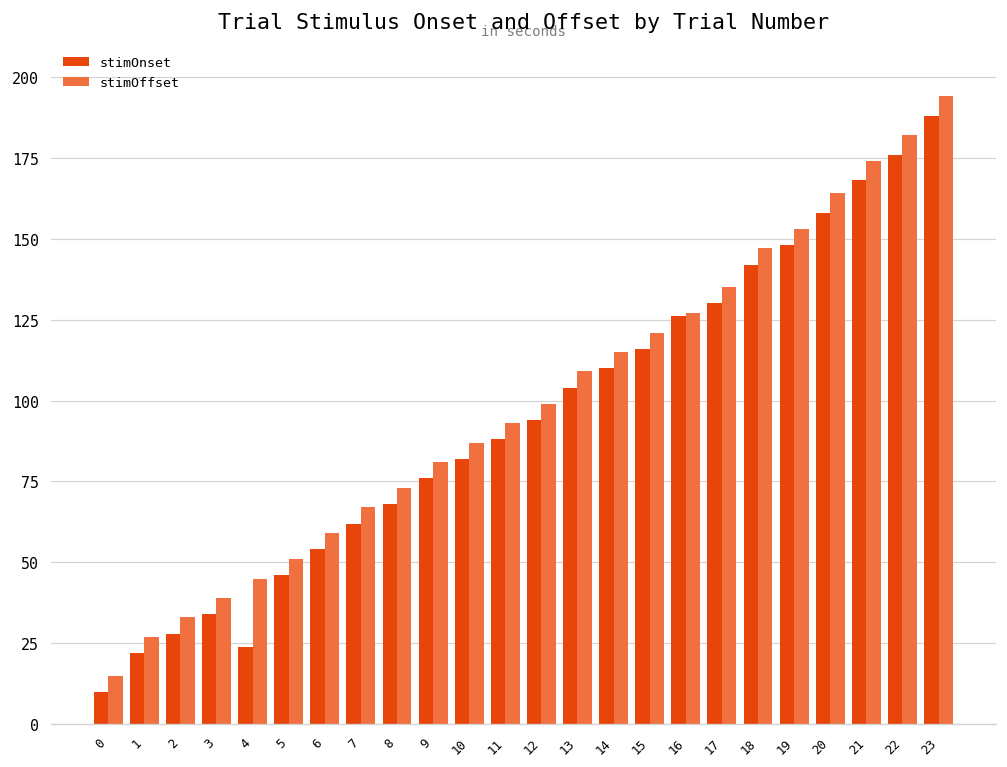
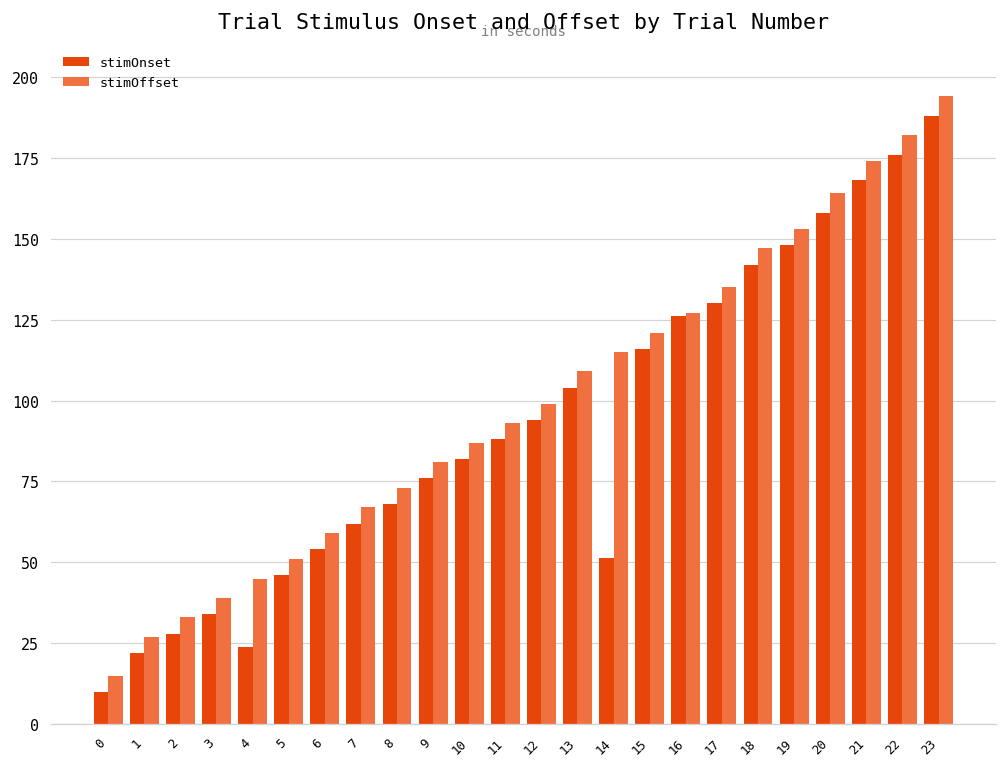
stimOnset, 14: 110 -> 51
